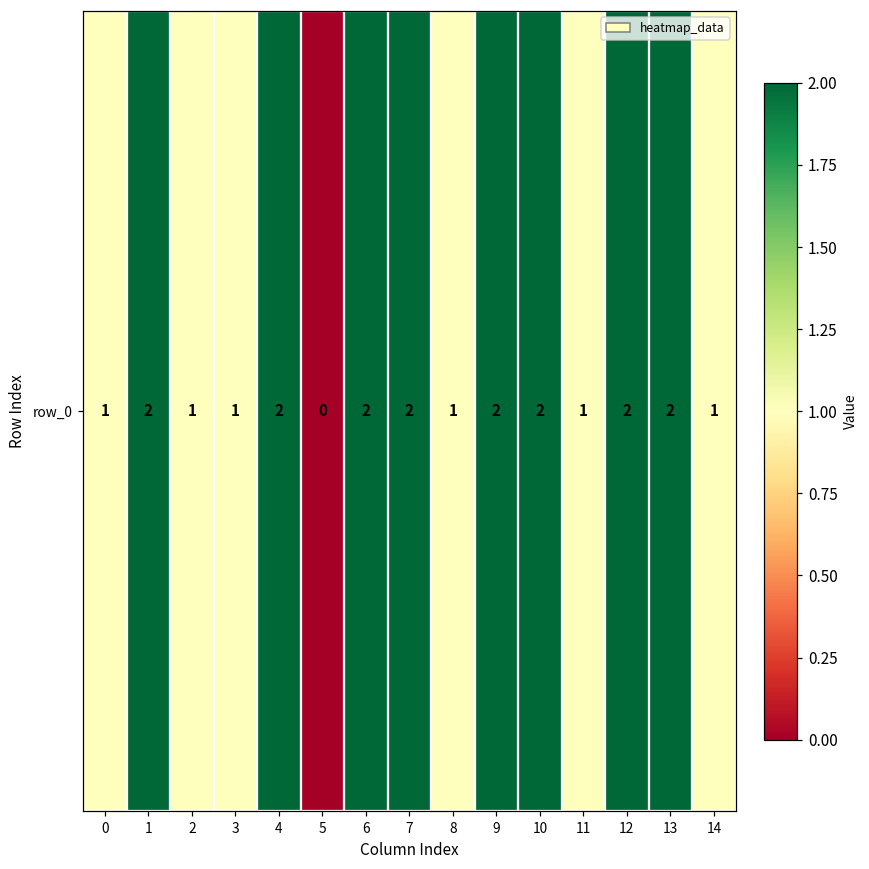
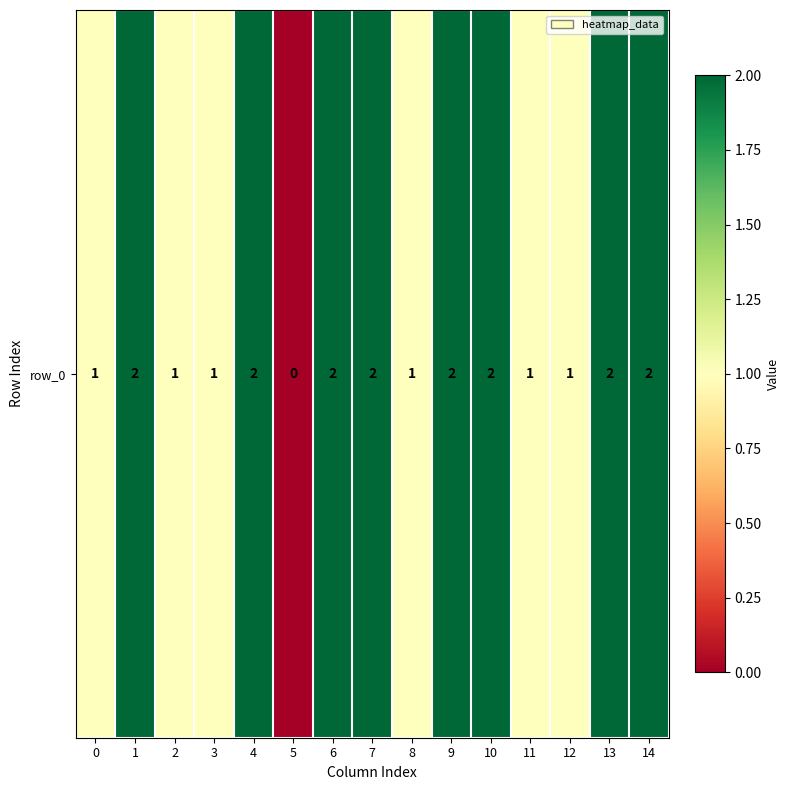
row_0, 12: 2 -> 1
row_0, 14: 1 -> 2
